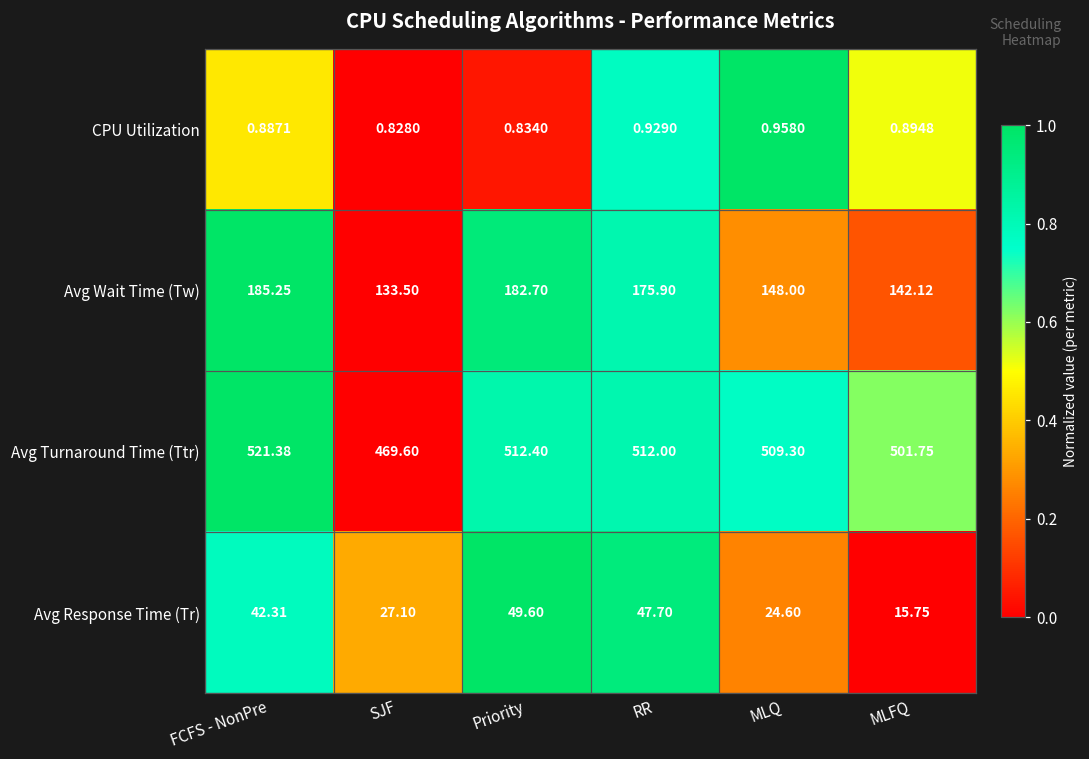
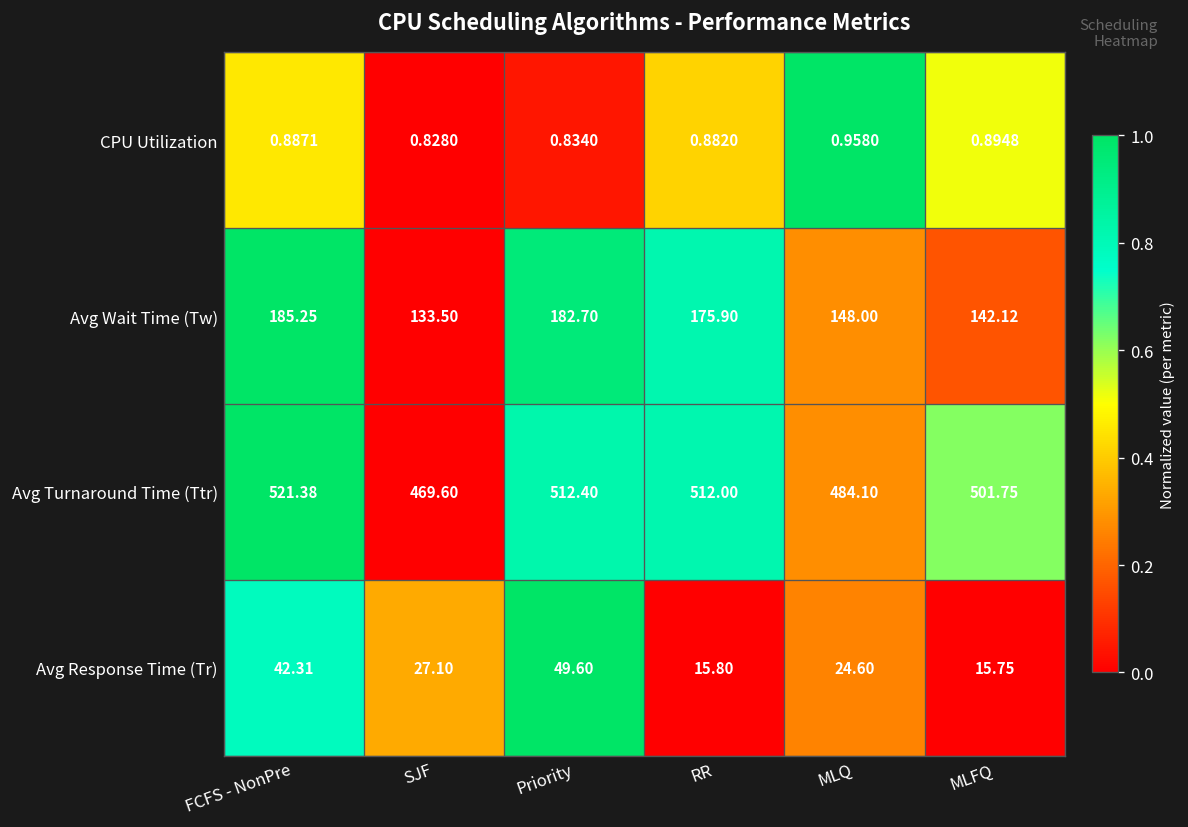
CPU Utilization, RR: 0.9290 -> 0.8820
Avg Turnaround Time (Ttr), MLQ: 509.30 -> 484.10
Avg Response Time (Tr), RR: 47.70 -> 15.80
